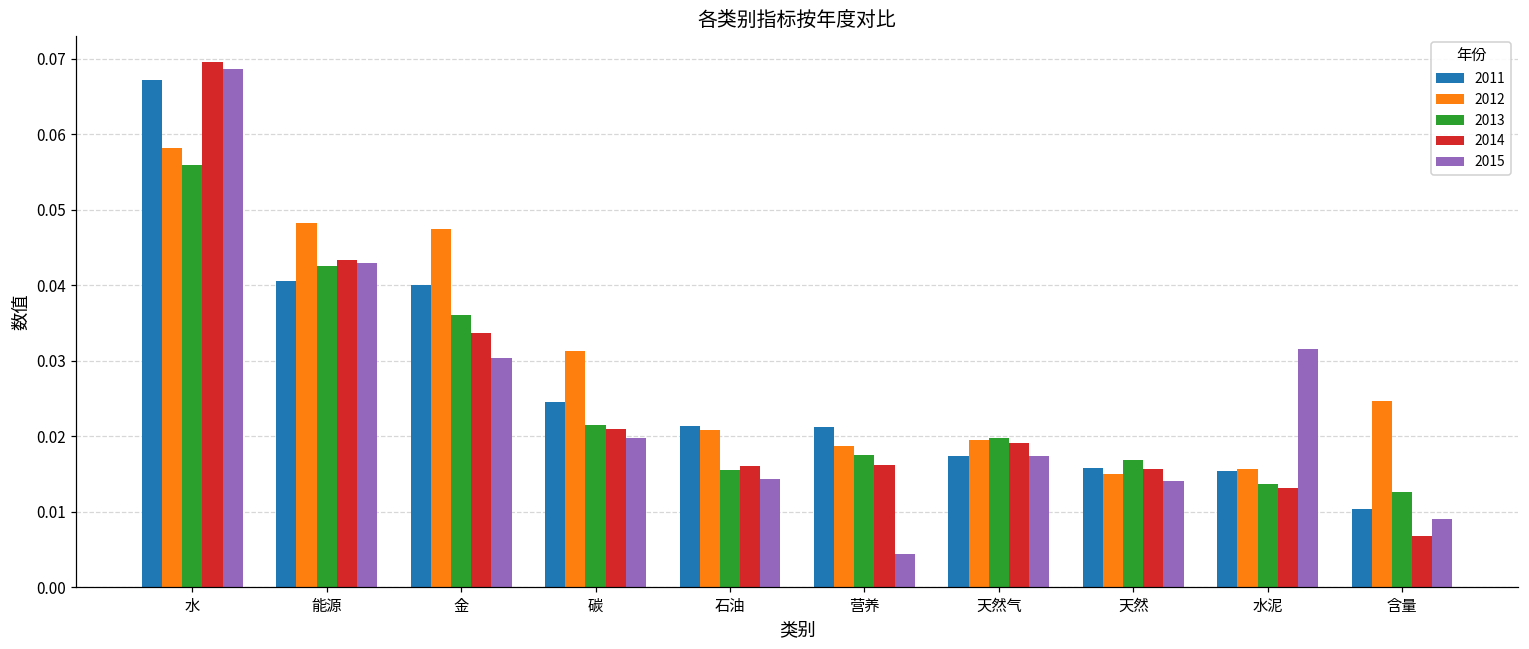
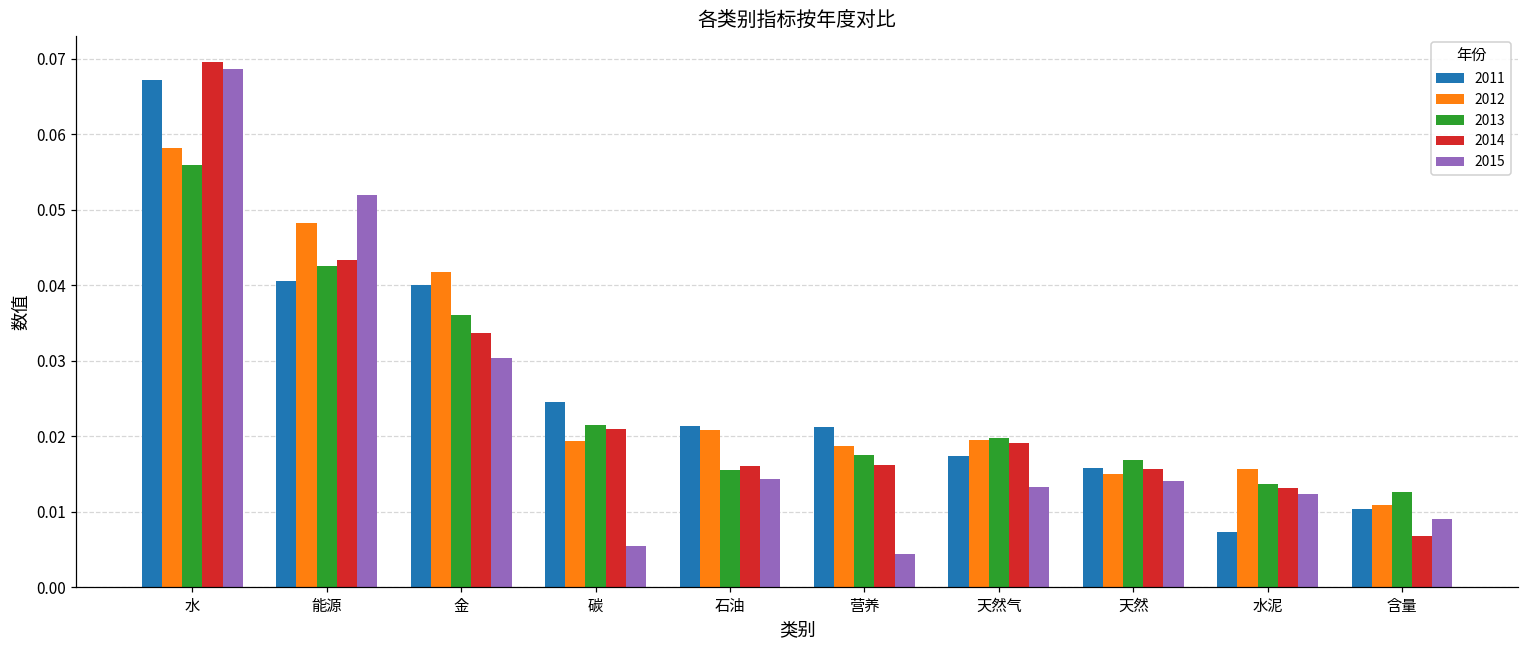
2015, 能源: 0.043 -> 0.052
2012, 金: 0.047 -> 0.042
2012, 碳: 0.031 -> 0.019
2015, 碳: 0.020 -> 0.005
2015, 天然气: 0.017 -> 0.013
2011, 水泥: 0.015 -> 0.007
2015, 水泥: 0.032 -> 0.012
2012, 含量: 0.025 -> 0.011
